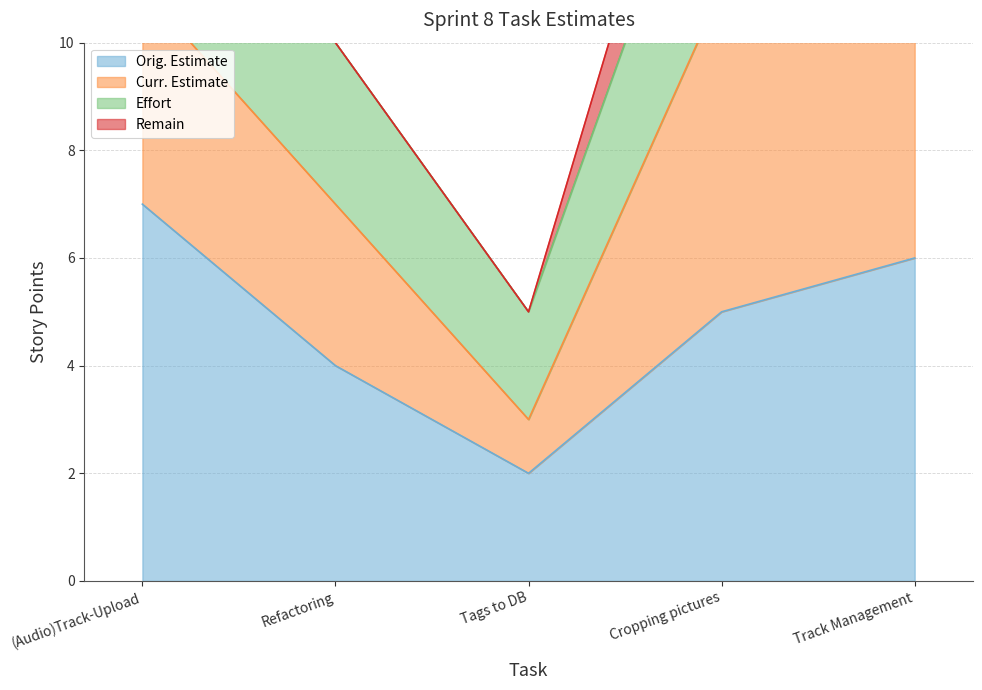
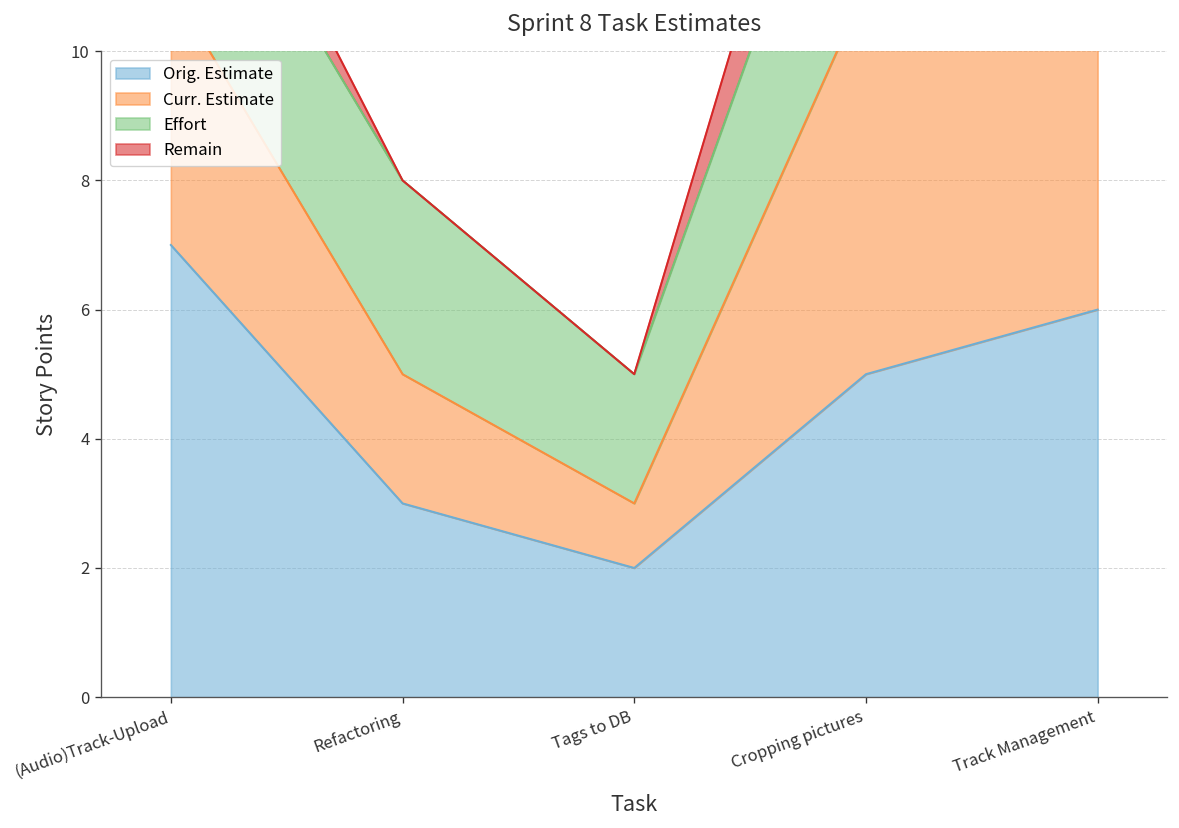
Orig. Estimate, Refactoring: 4 -> 3
Curr. Estimate, Refactoring: 3 -> 2
